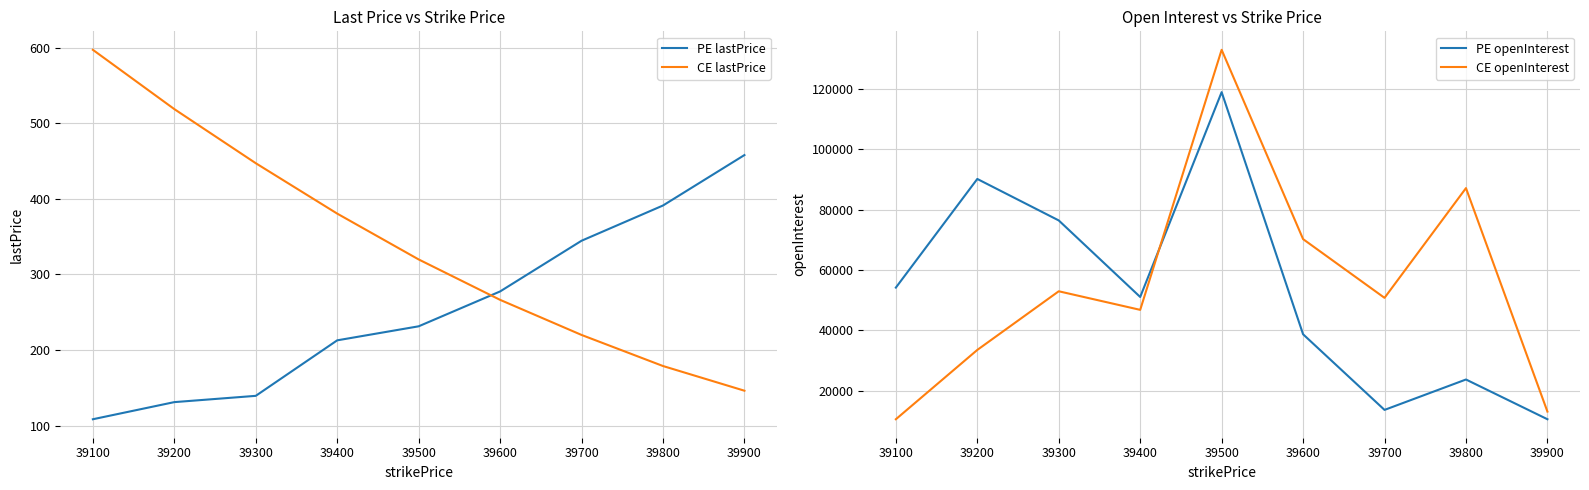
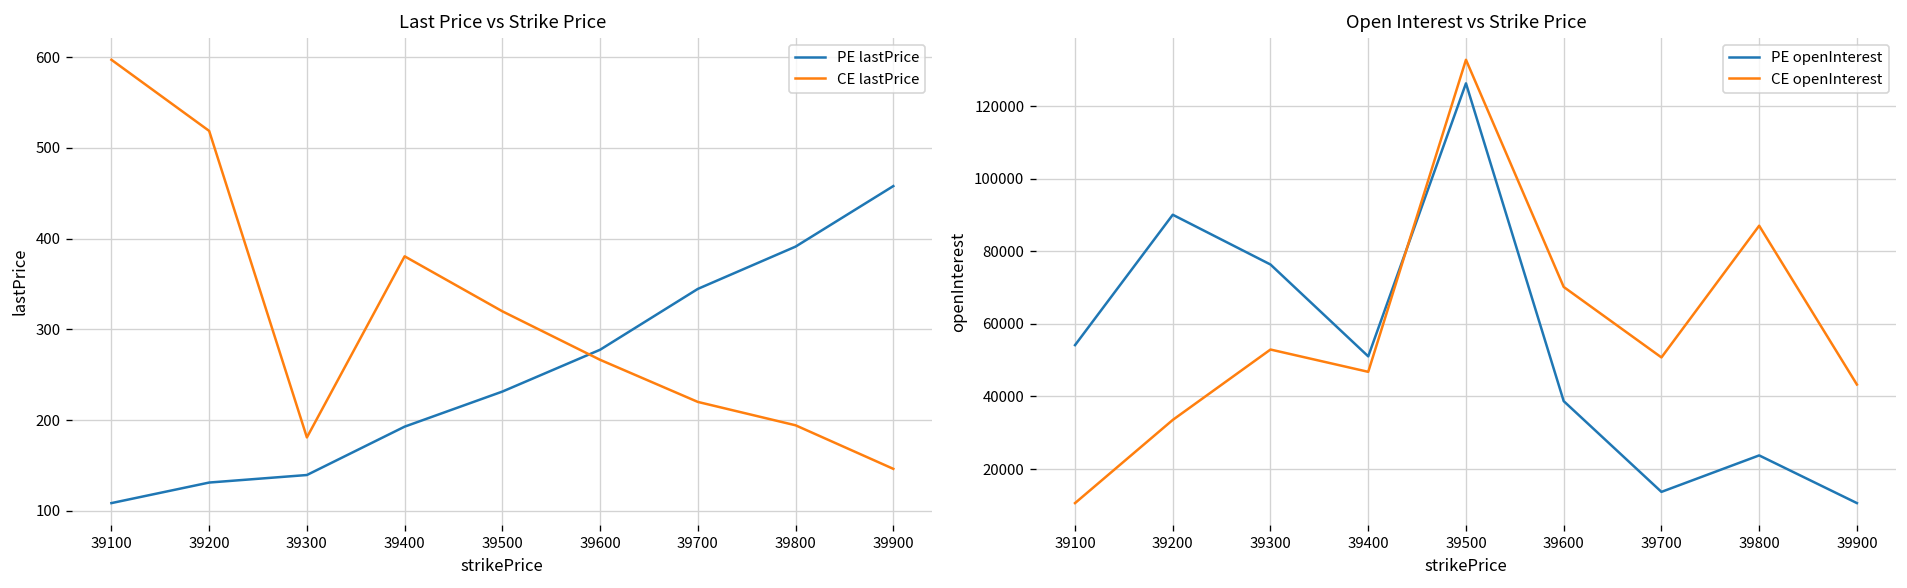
Last Price vs Strike Price, CE lastPrice, 39300: 450 -> 180
Last Price vs Strike Price, PE lastPrice, 39400: 210 -> 190
Last Price vs Strike Price, CE lastPrice, 39800: 180 -> 190
Open Interest vs Strike Price, PE openInterest, 39500: 119000 -> 126000
Open Interest vs Strike Price, CE openInterest, 39900: 13000 -> 43000
